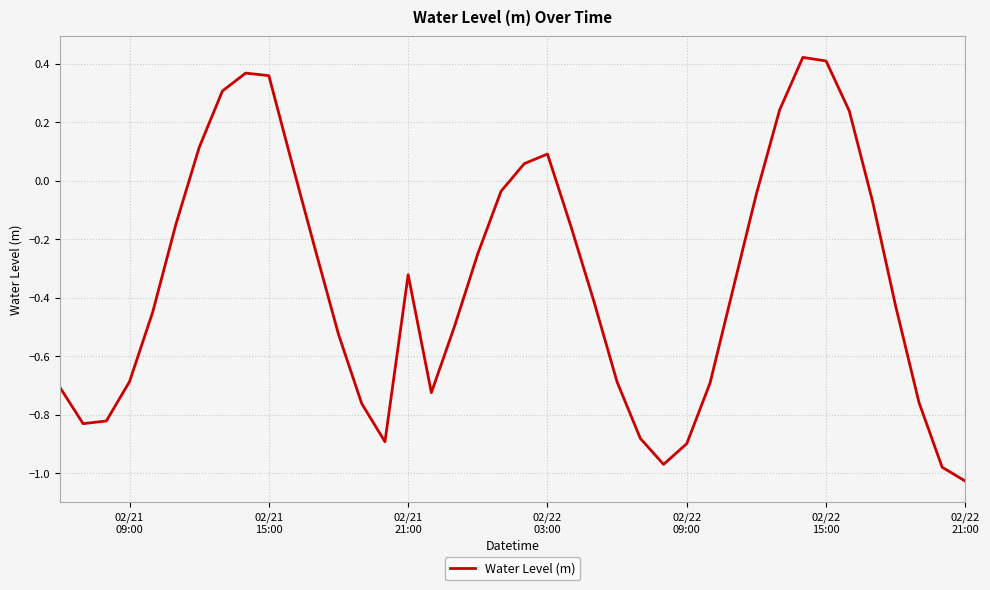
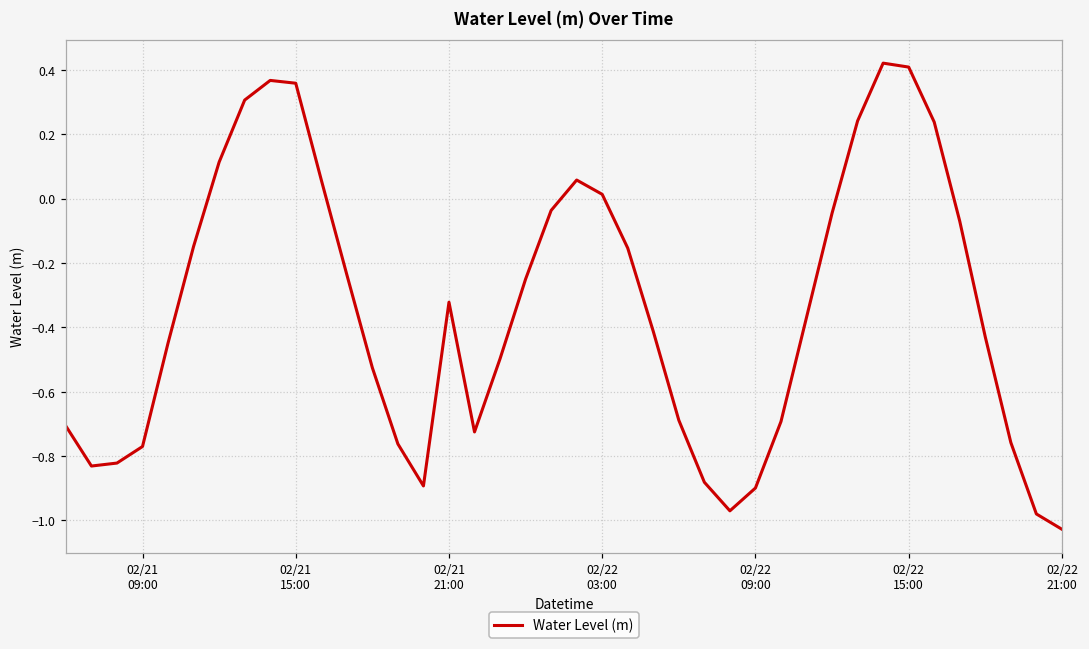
02/21 09:00: -0.69 -> -0.77
02/22 03:00: 0.09 -> 0.01
